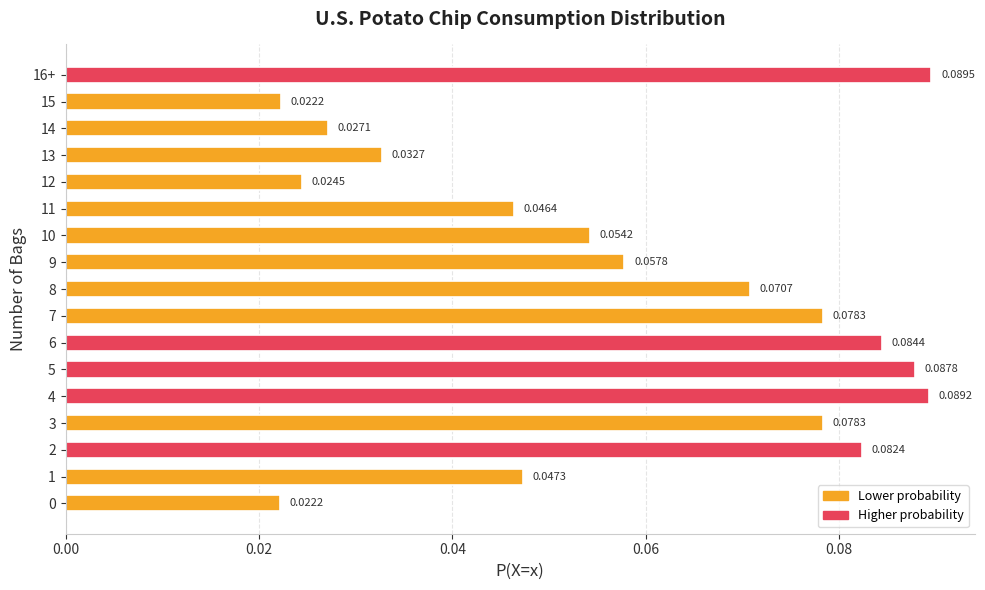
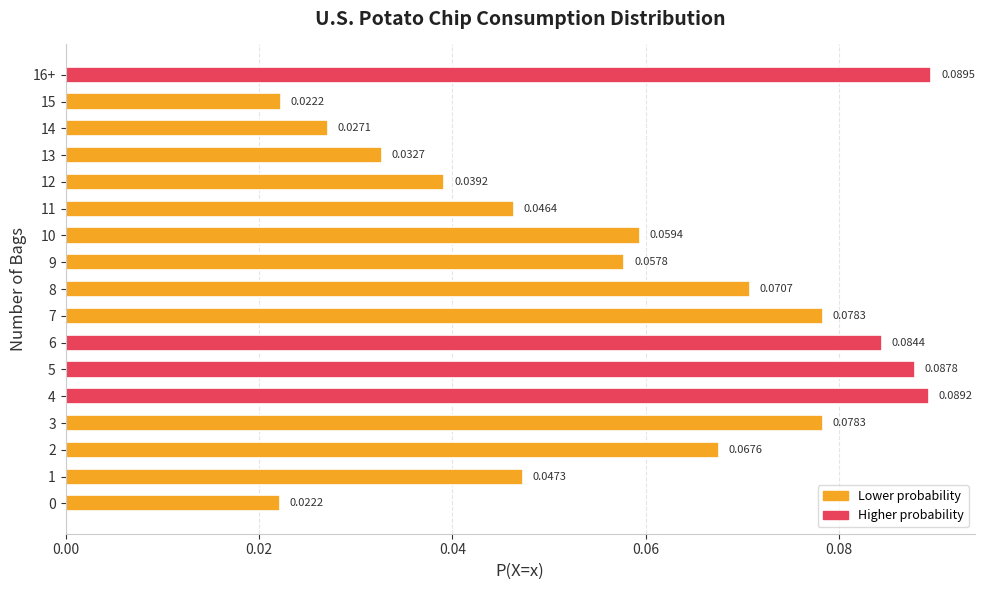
12: 0.0245 -> 0.0392
10: 0.0542 -> 0.0594
2: 0.0824 -> 0.0676
